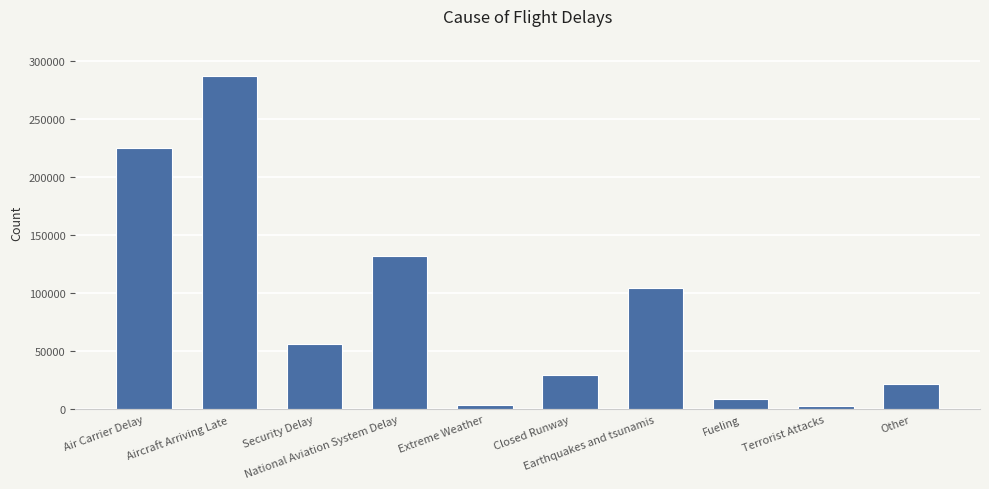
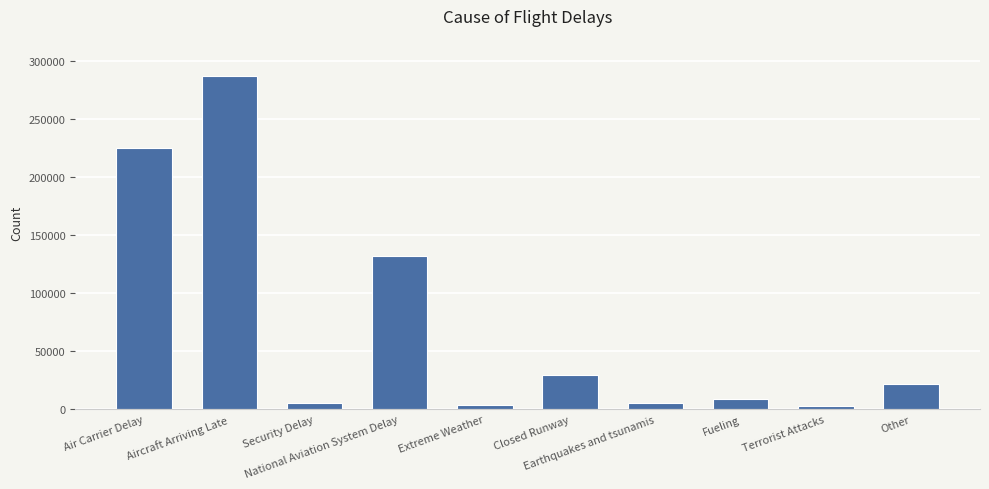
Security Delay: 56000 -> 5000
Earthquakes and tsunamis: 104000 -> 5000
